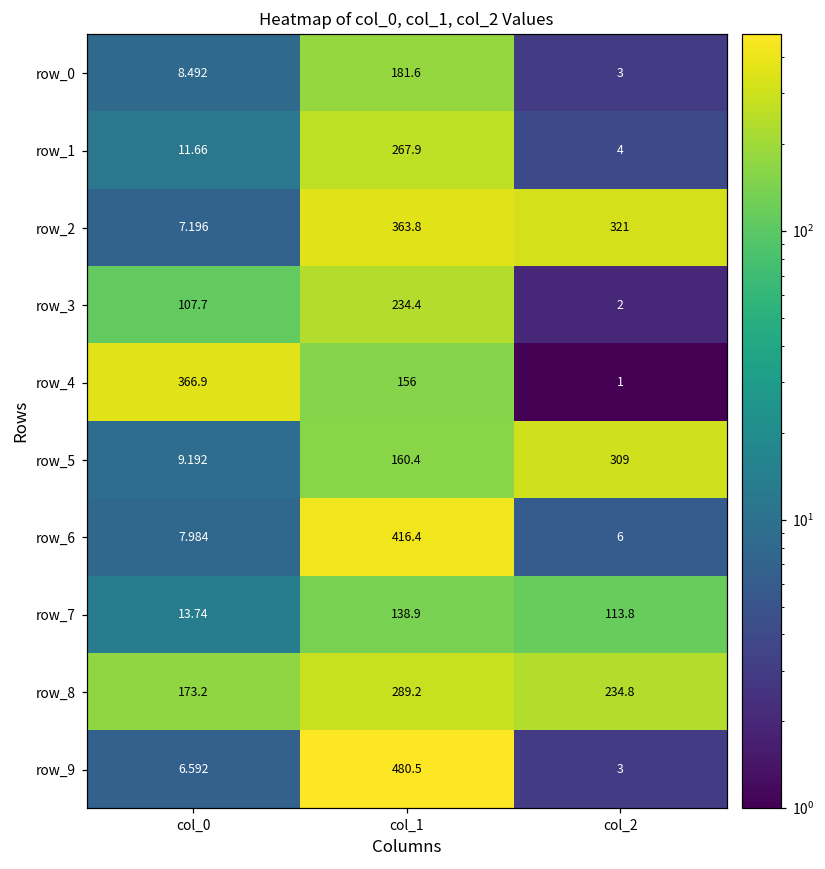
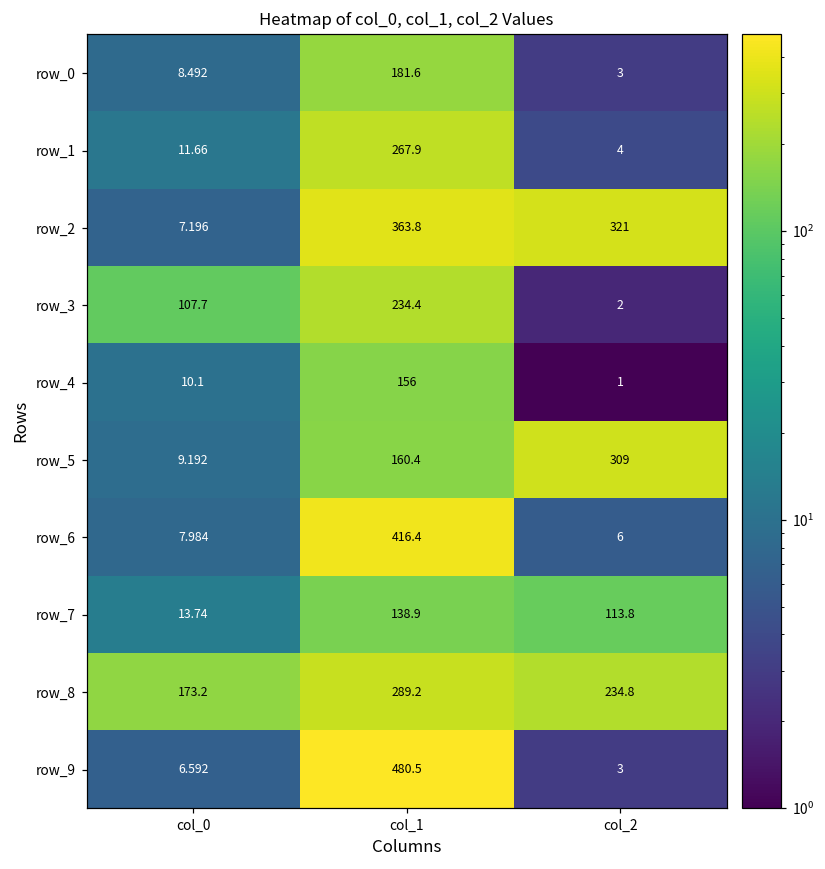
row_4, col_0: 366.9 -> 10.1
